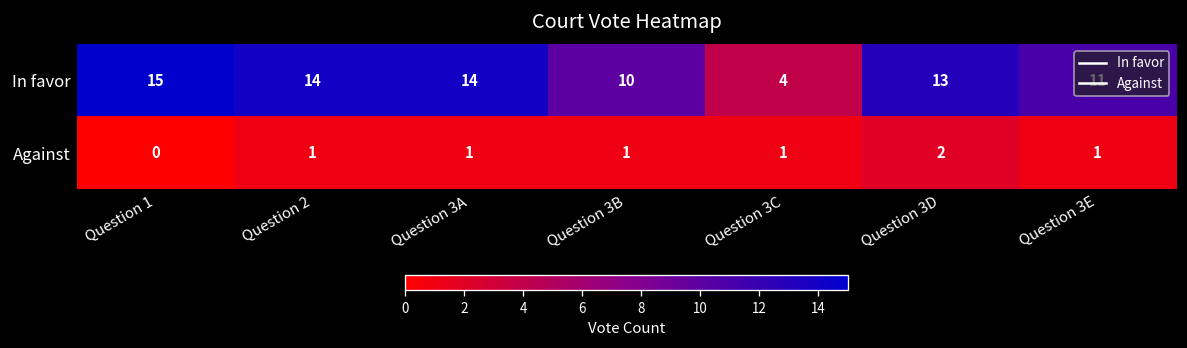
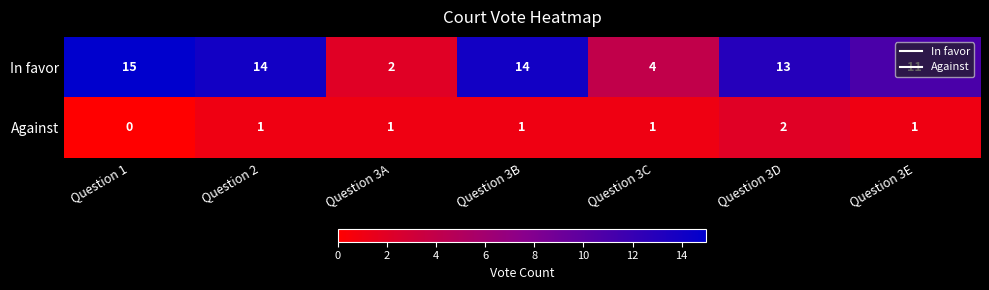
In favor, Question 3A: 14 -> 2
In favor, Question 3B: 10 -> 14
